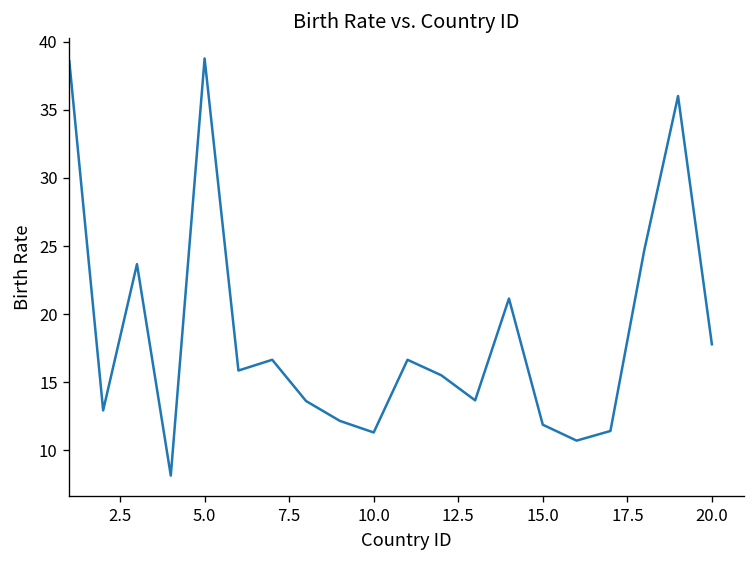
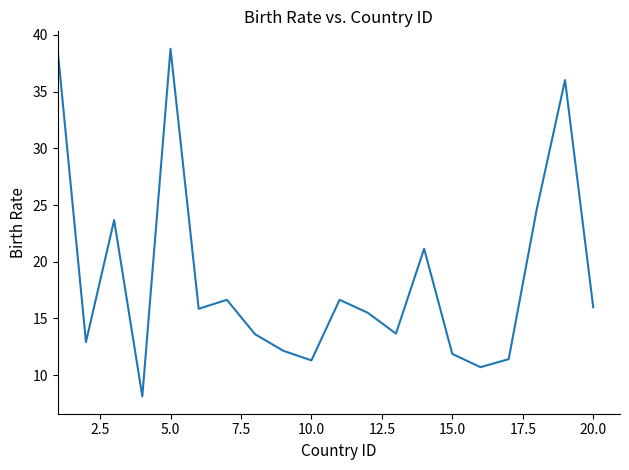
20.0: 17.8 -> 16.0
